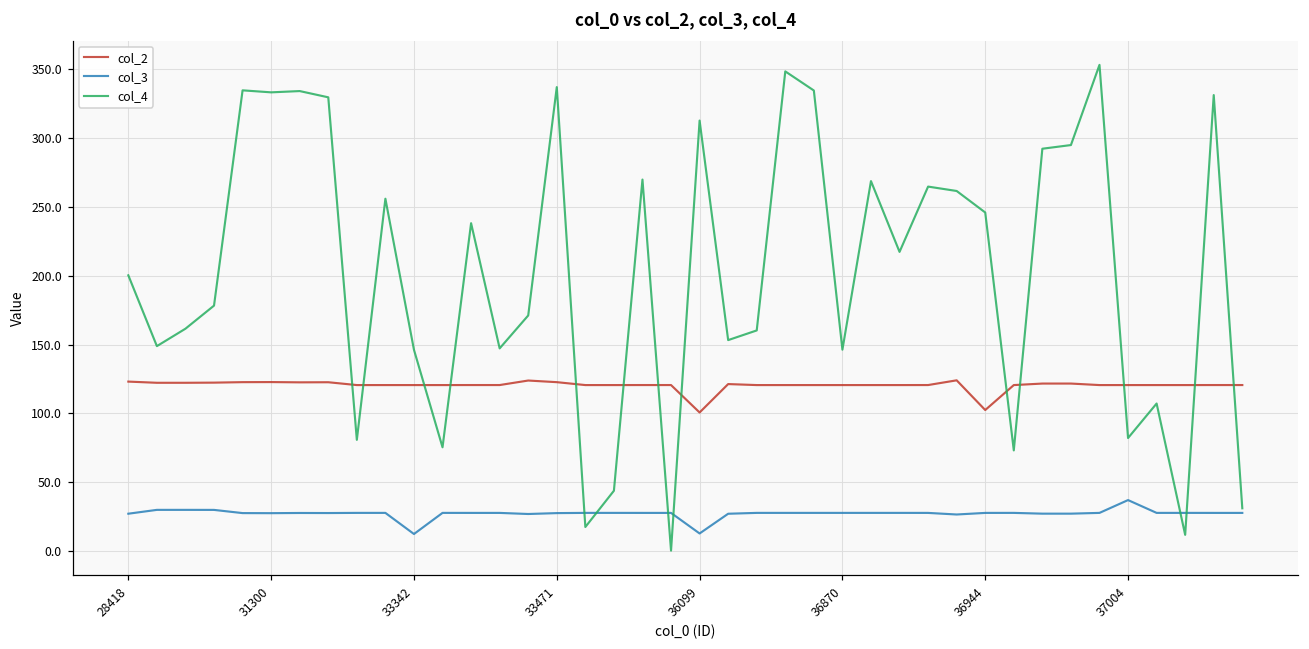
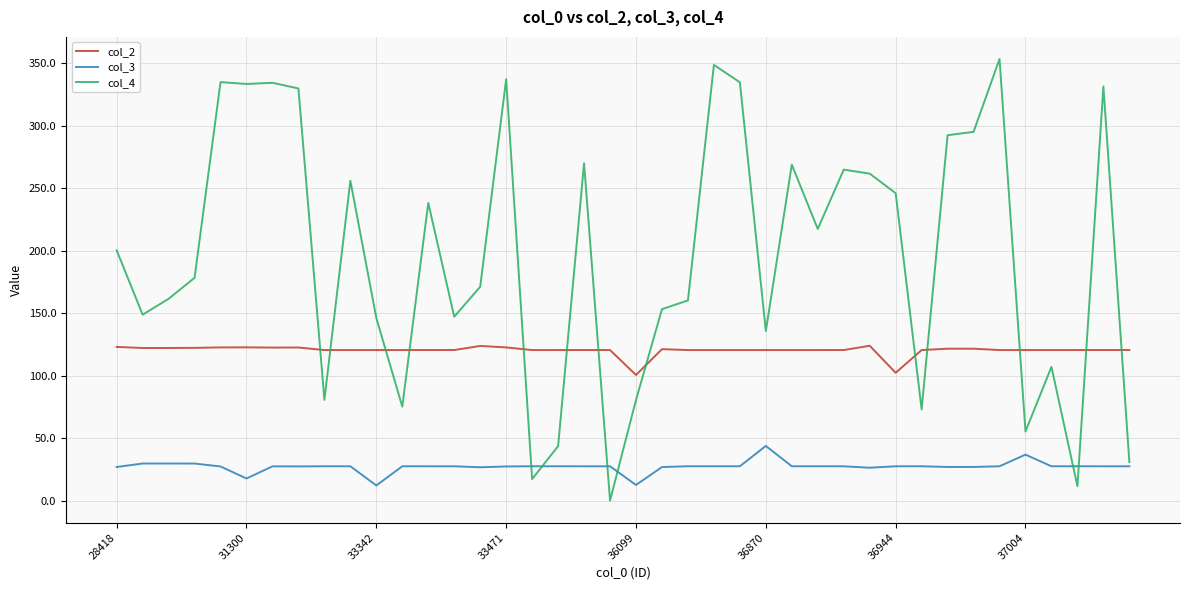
col_3, 31300: 28 -> 18
col_4, 36099: 313 -> 81
col_3, 36870: 28 -> 44
col_4, 36870: 146 -> 136
col_4, 37004: 82 -> 56
